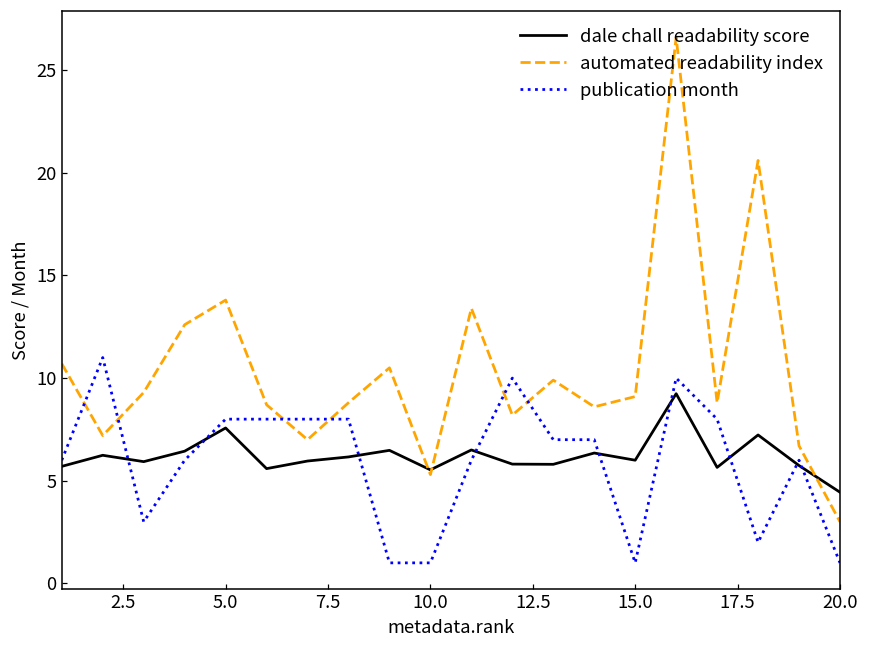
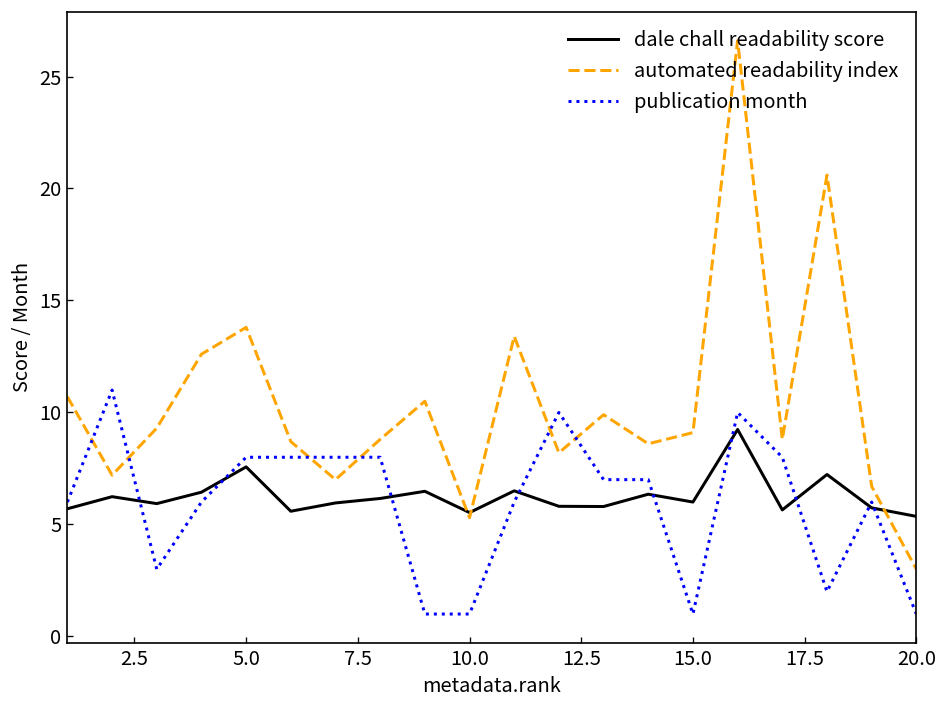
dale chall readability score, 20.0: 4.4 -> 5.4
